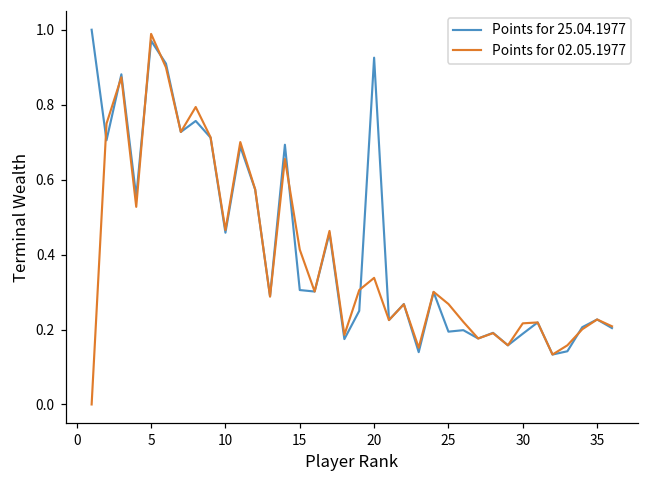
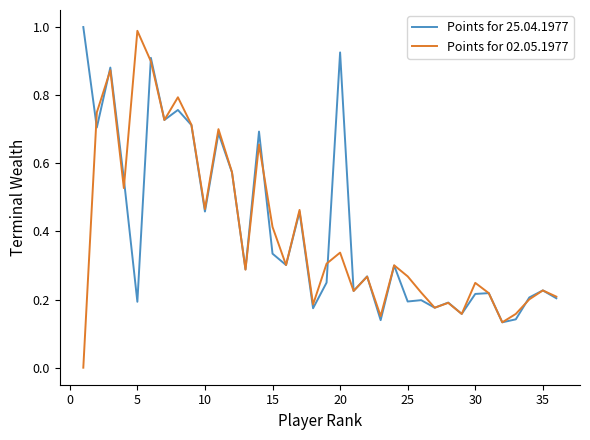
Points for 25.04.1977, 5: 0.97 -> 0.19
Points for 25.04.1977, 15: 0.31 -> 0.33
Points for 25.04.1977, 30: 0.19 -> 0.22
Points for 02.05.1977, 30: 0.22 -> 0.25
